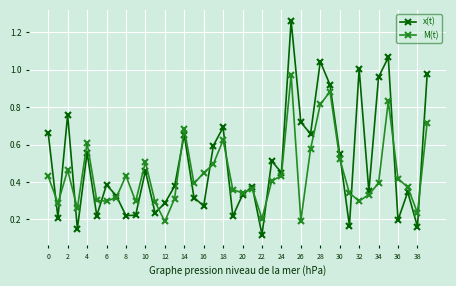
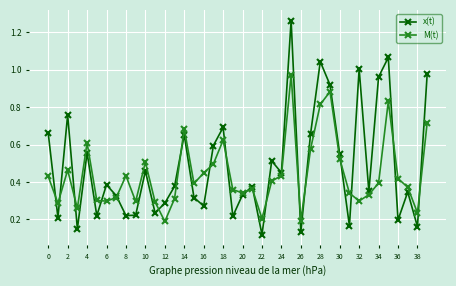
x(t), 26: 0.72 -> 0.13
